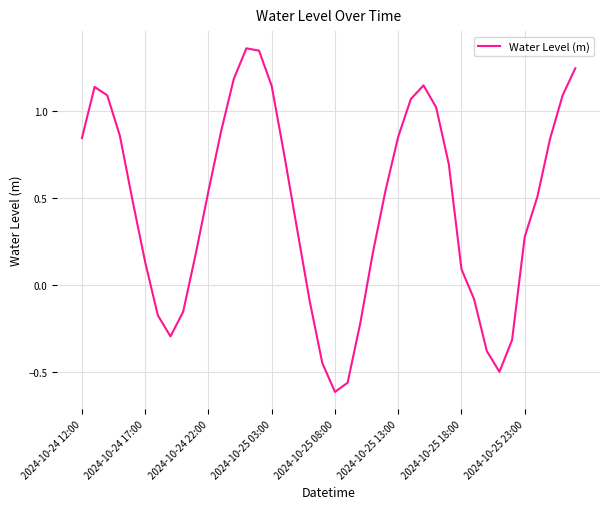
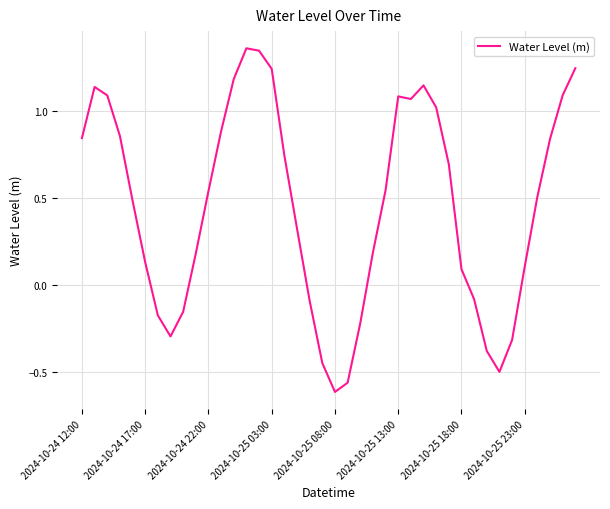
2024-10-25 03:00: 1.14 -> 1.24
2024-10-25 13:00: 0.85 -> 1.08
2024-10-25 23:00: 0.28 -> 0.10
